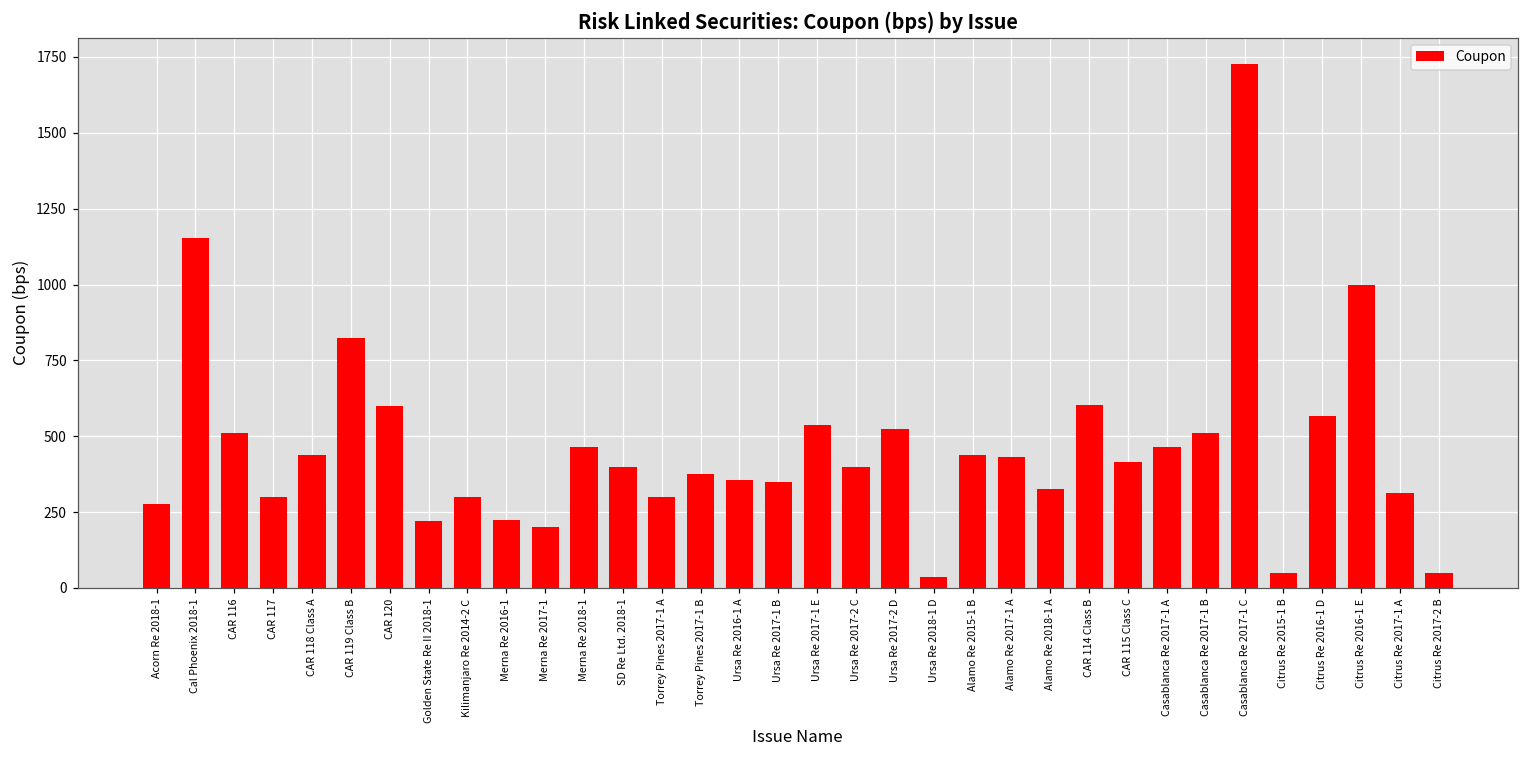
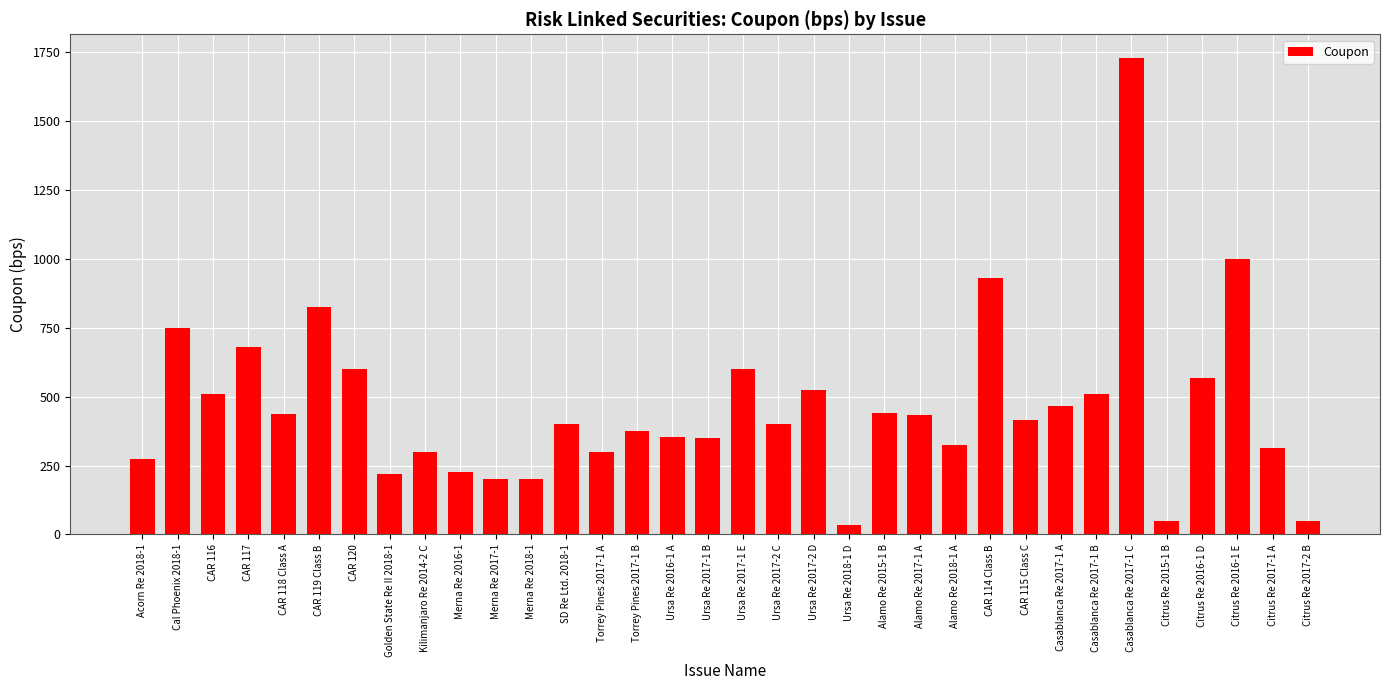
Cal Phoenix 2018-1: 1150 -> 750
CAR 117: 300 -> 680
Merna Re 2018-1: 470 -> 200
Ursa Re 2017-1 E: 540 -> 600
CAR 114 Class B: 600 -> 930
